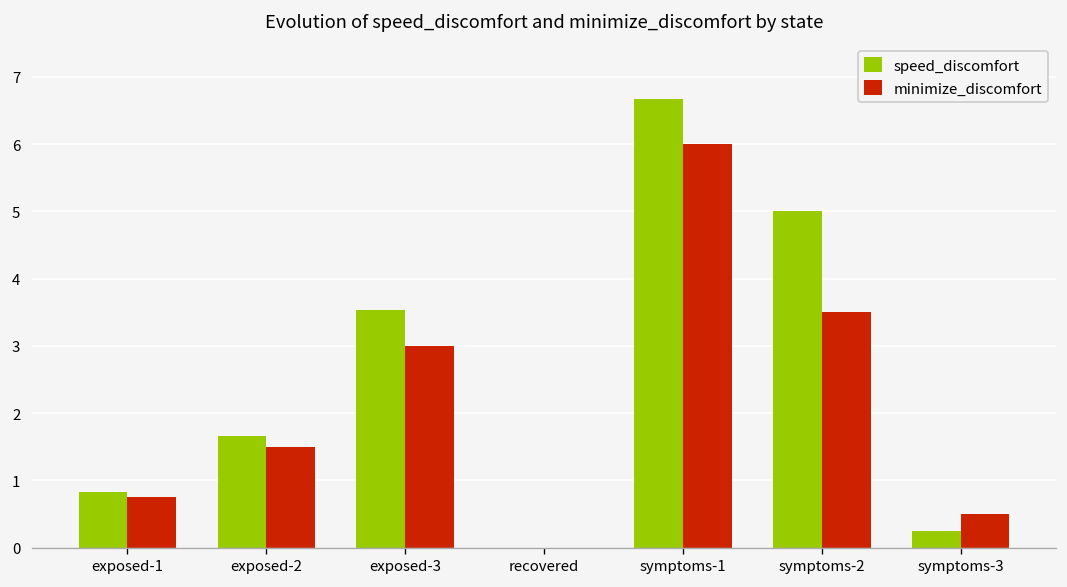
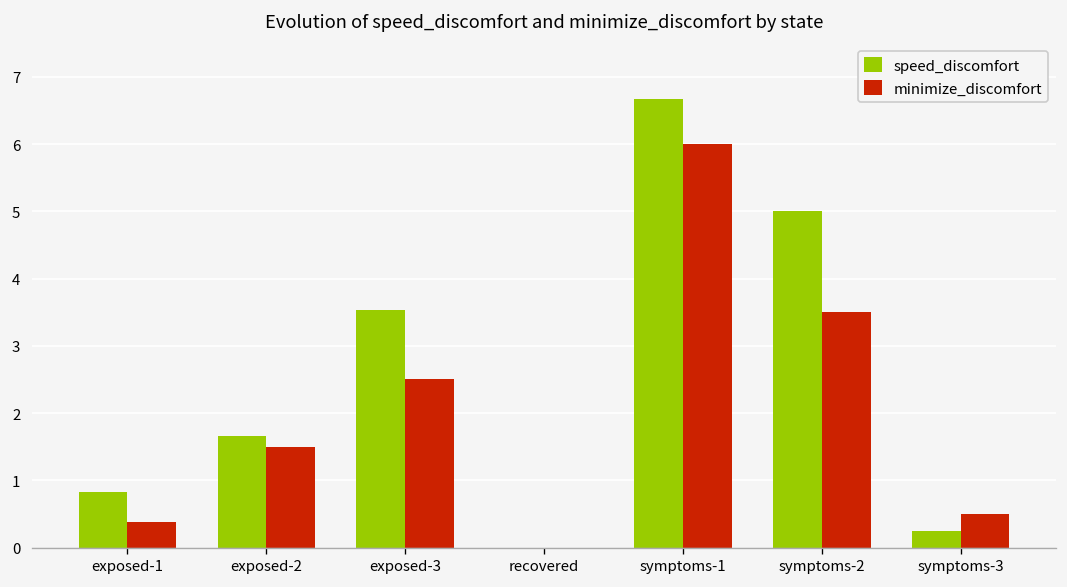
minimize_discomfort, exposed-1: 0.7 -> 0.4
minimize_discomfort, exposed-3: 3.0 -> 2.5
